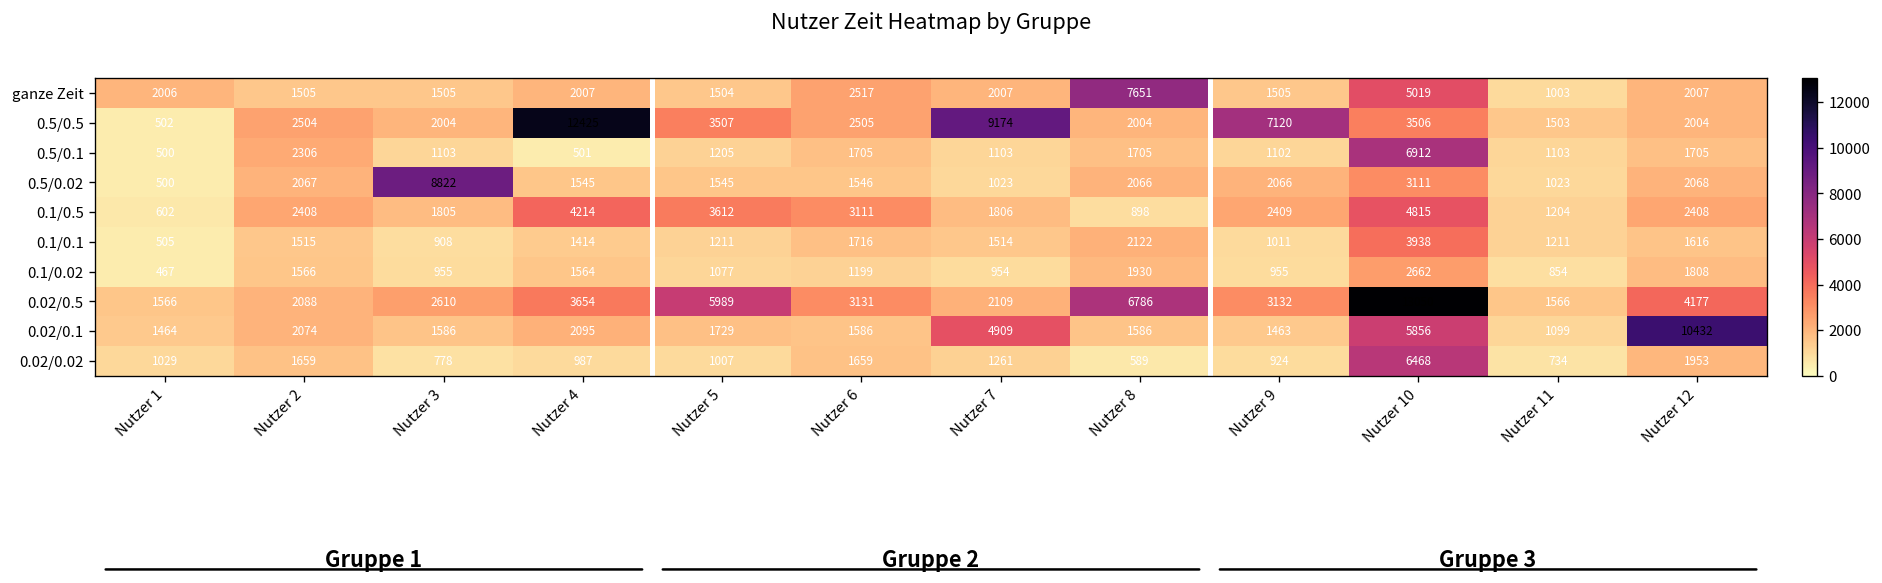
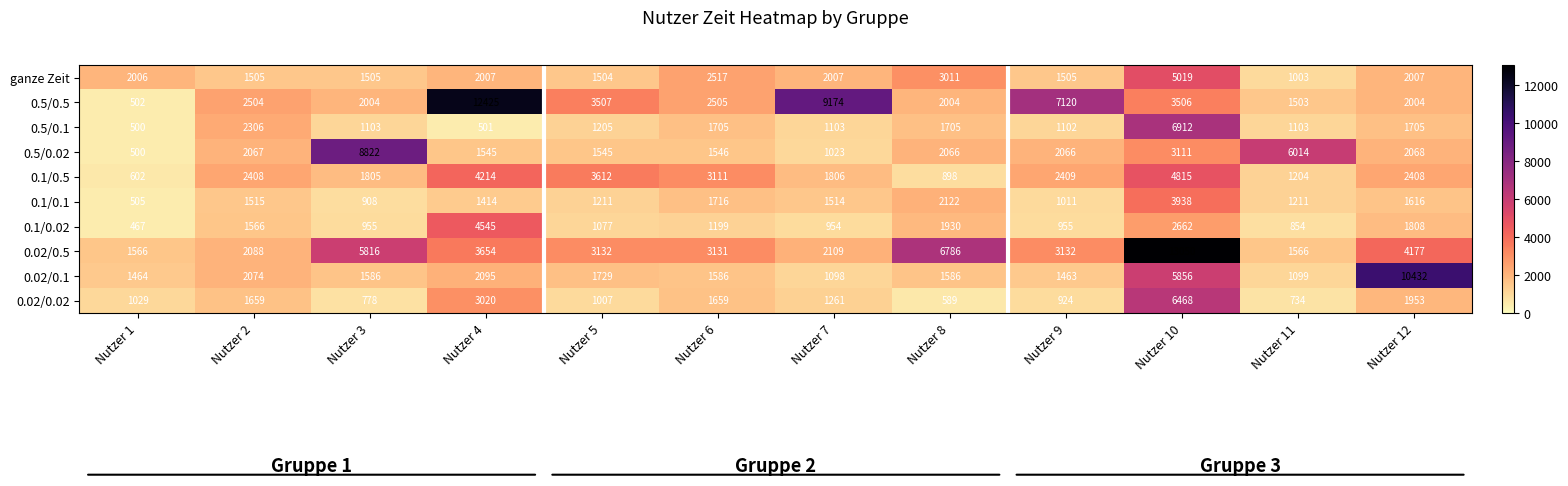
ganze Zeit, Nutzer 8: 7651 -> 3011
0.5/0.02, Nutzer 11: 1023 -> 6014
0.1/0.02, Nutzer 4: 1564 -> 4545
0.02/0.5, Nutzer 3: 2610 -> 5816
0.02/0.5, Nutzer 5: 5989 -> 3132
0.02/0.1, Nutzer 7: 4909 -> 1098
0.02/0.02, Nutzer 4: 987 -> 3020
